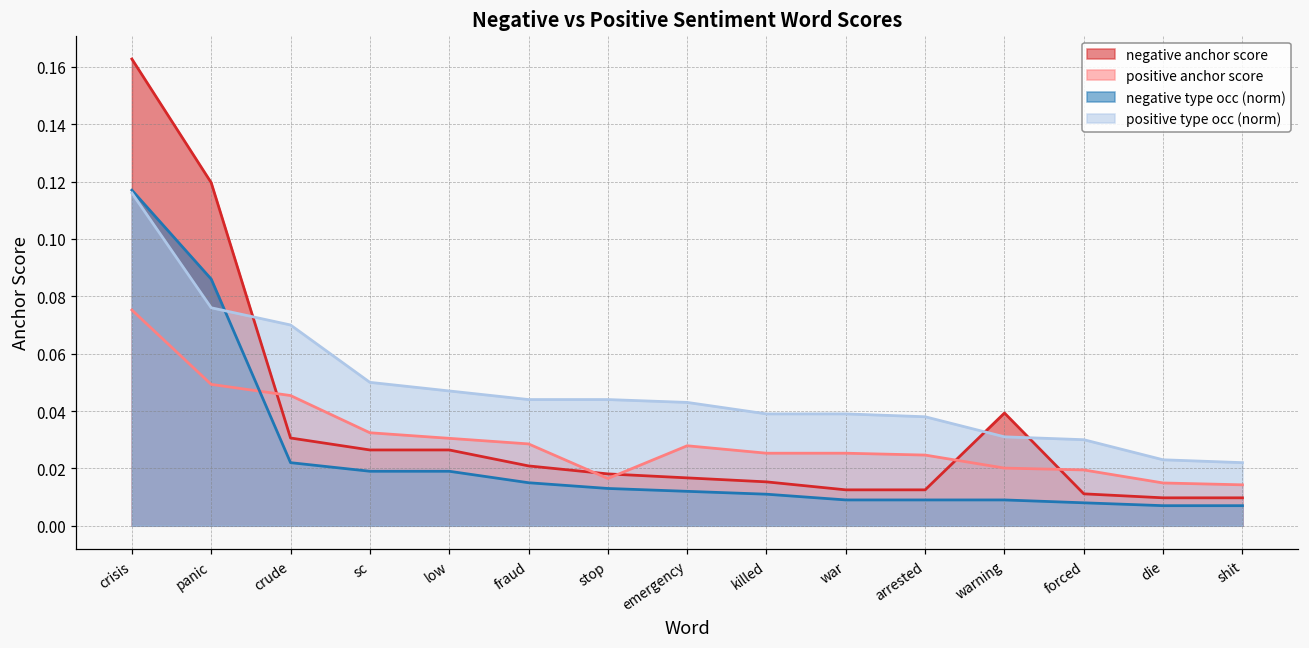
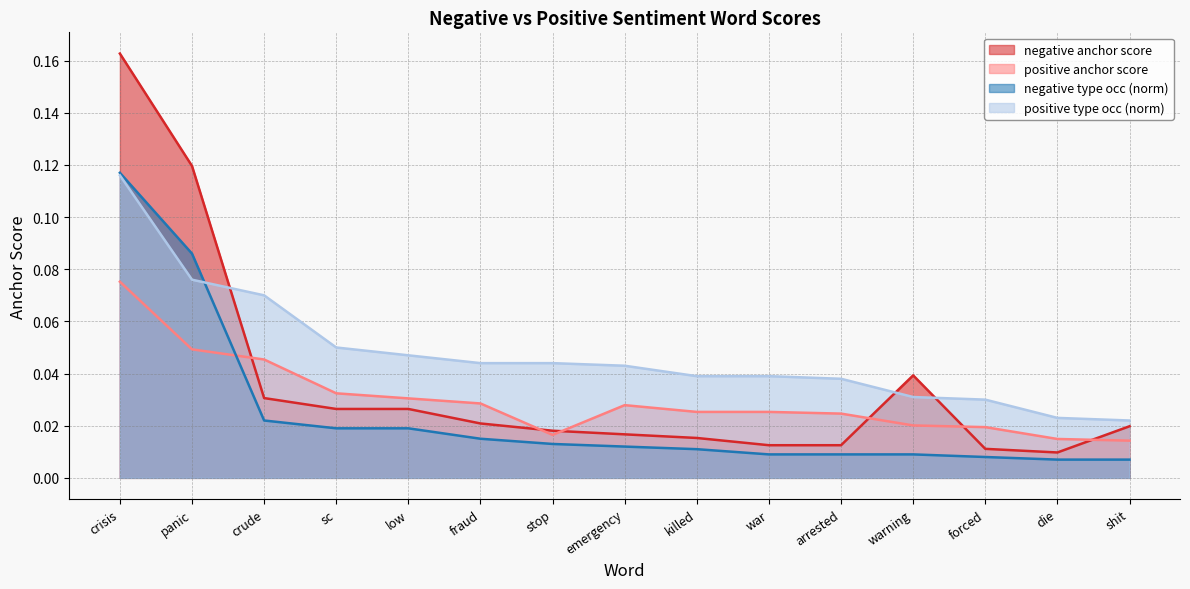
negative anchor score, shit: 0.010 -> 0.020
